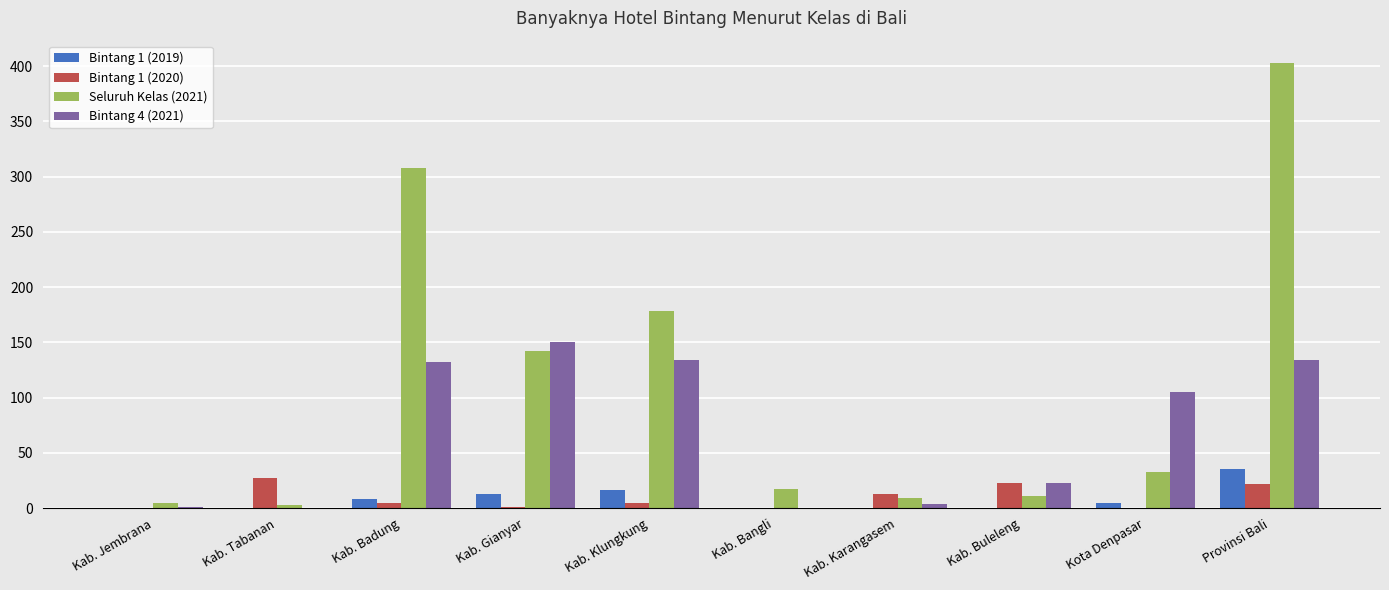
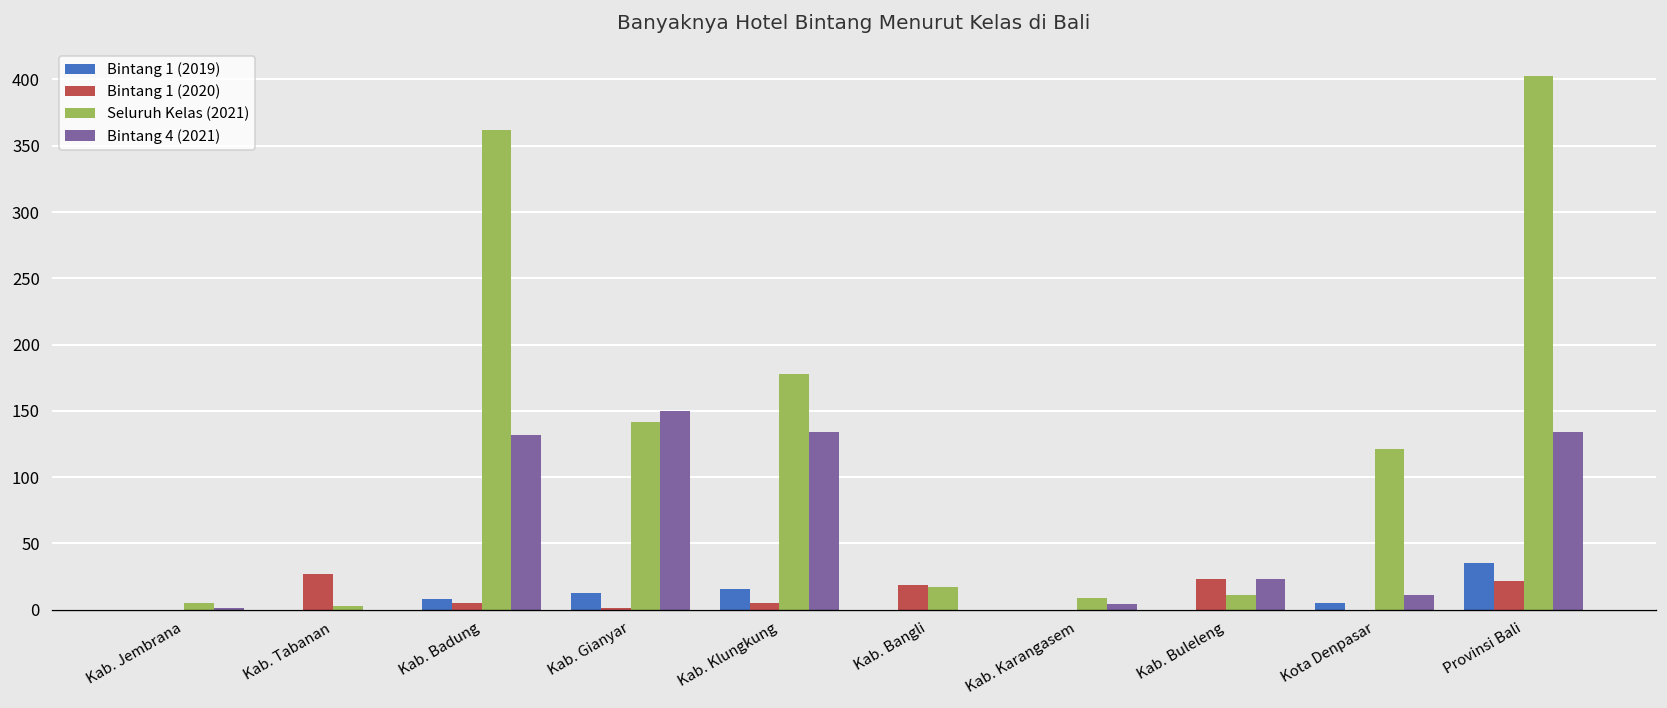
Seluruh Kelas (2021), Kab. Badung: 308 -> 362
Bintang 1 (2020), Kab. Bangli: 0 -> 19
Bintang 1 (2020), Kab. Karangasem: 13 -> 0
Seluruh Kelas (2021), Kota Denpasar: 33 -> 121
Bintang 4 (2021), Kota Denpasar: 105 -> 11
